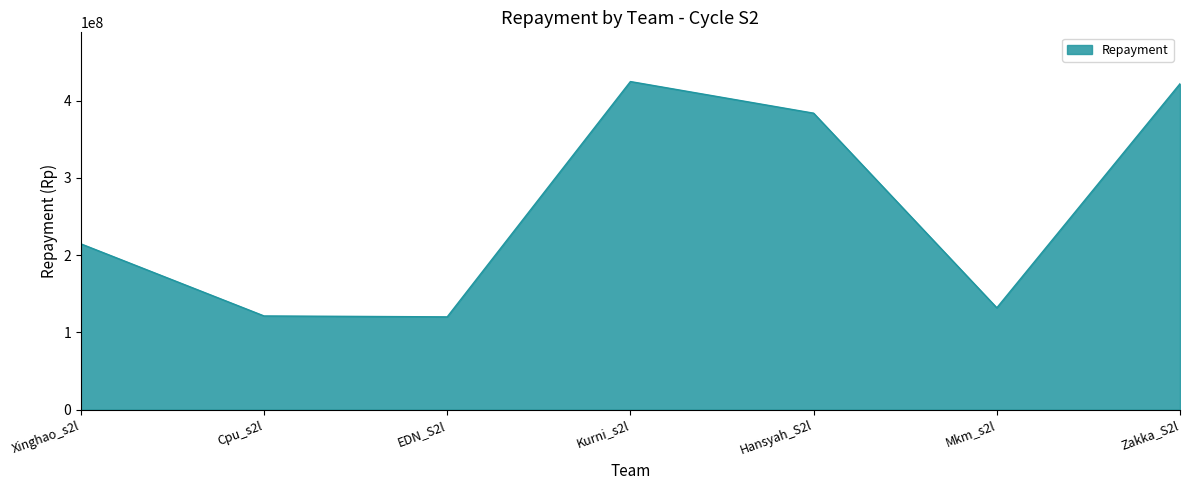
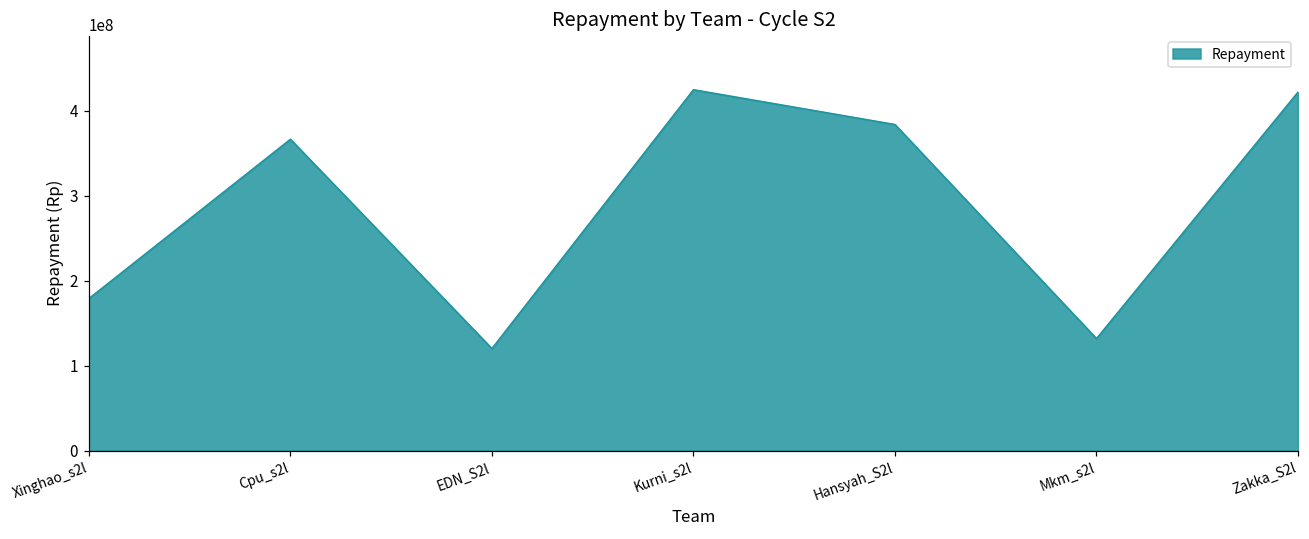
Xinghao_s2l: 210000000 -> 180000000
Cpu_s2l: 120000000 -> 370000000
